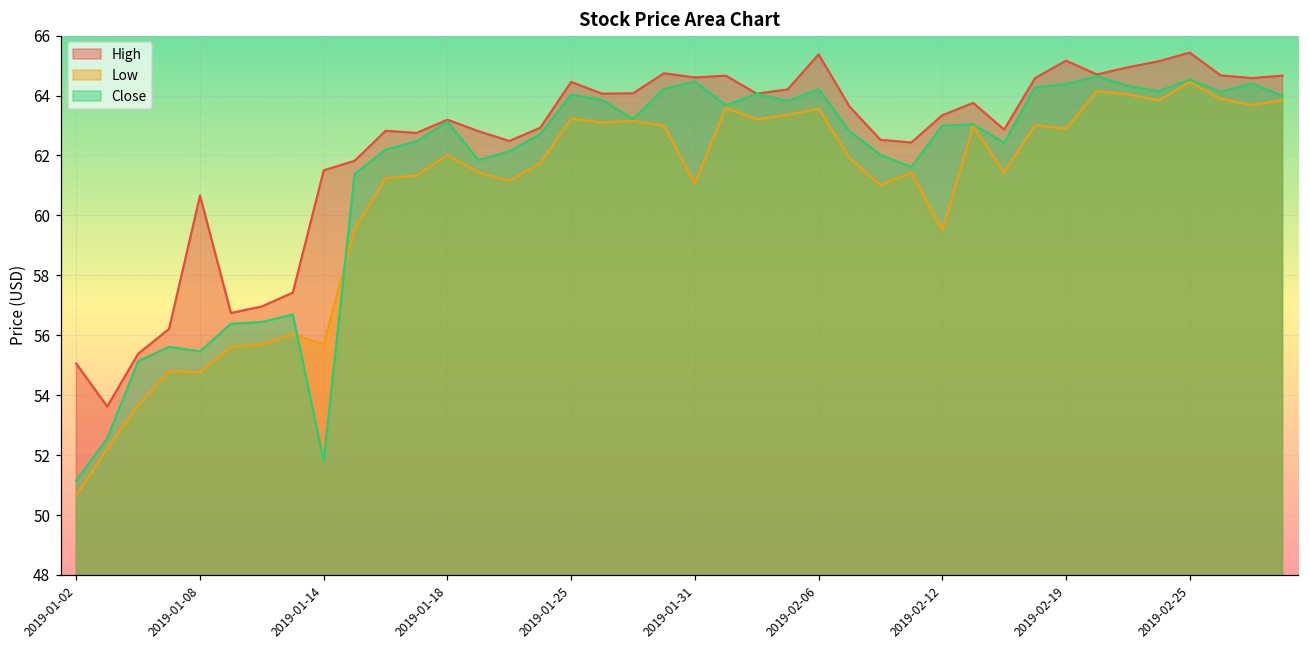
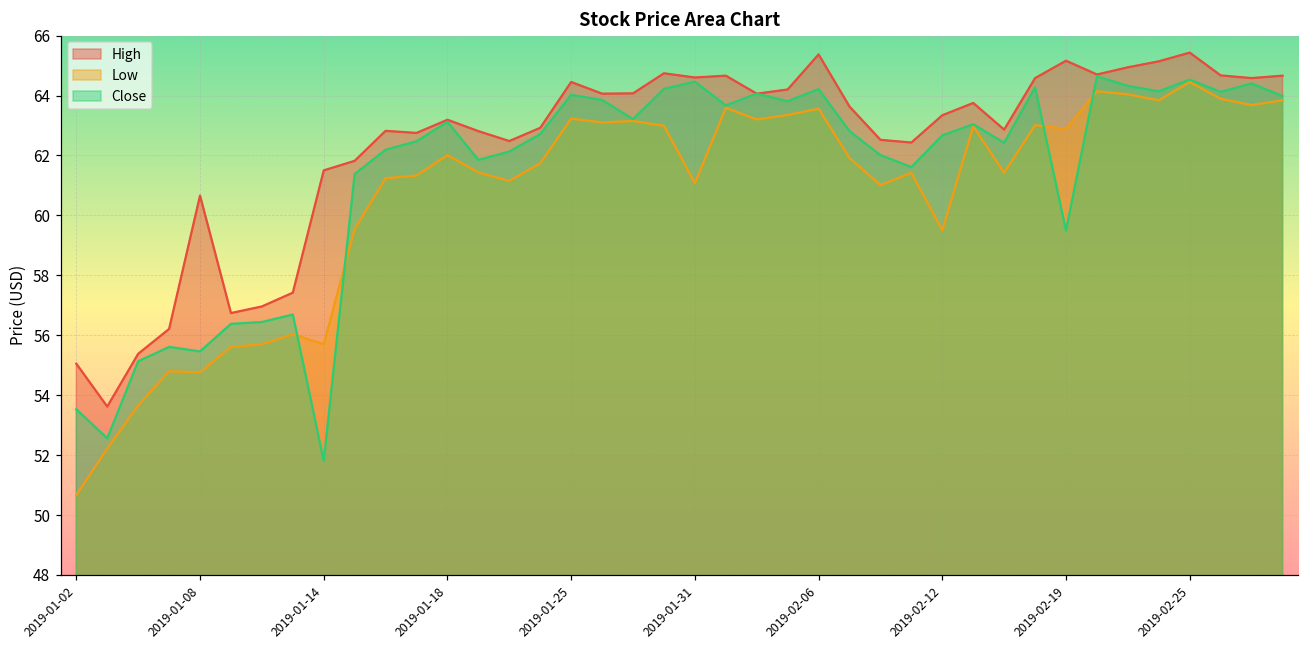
Close, 2019-01-02: 51.2 -> 53.5
Close, 2019-02-12: 63.0 -> 62.7
Close, 2019-02-19: 64.4 -> 59.5
